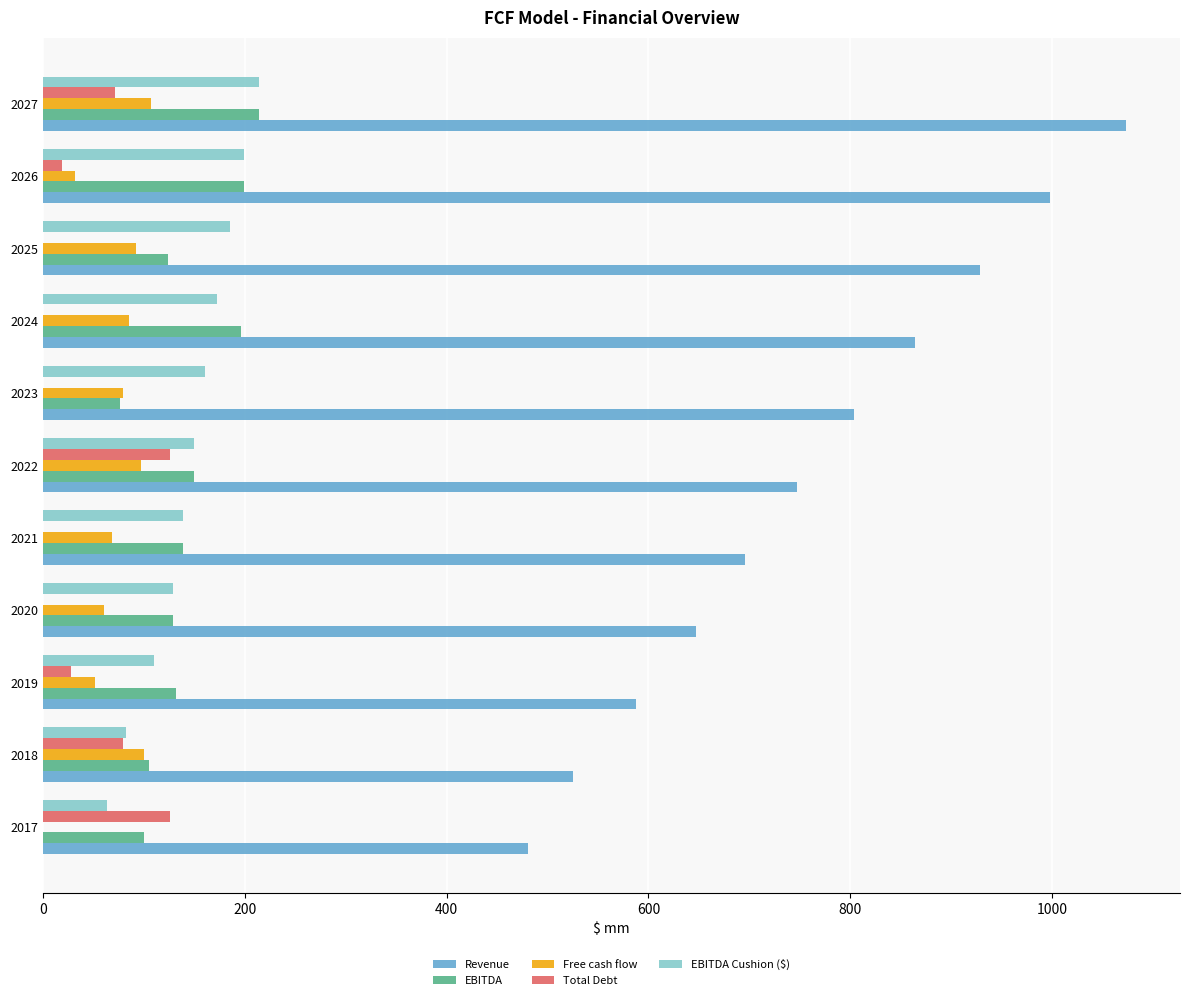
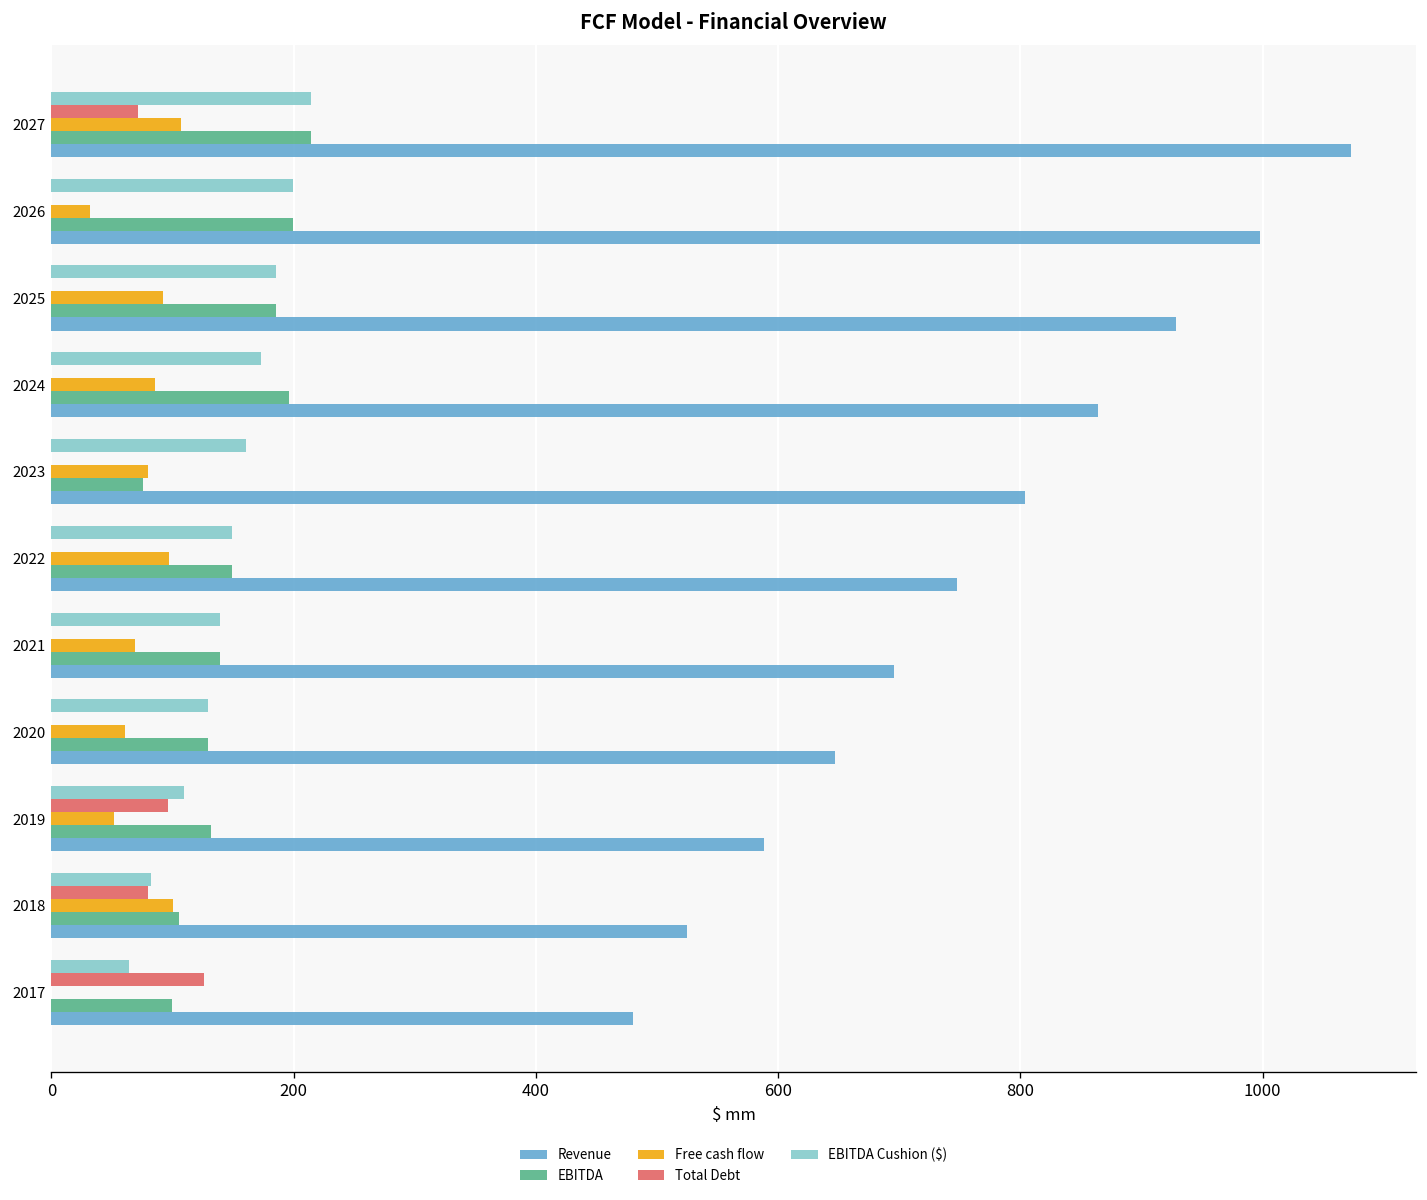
Total Debt, 2026: 19 -> 0
EBITDA, 2025: 124 -> 186
Total Debt, 2022: 126 -> 0
Total Debt, 2019: 27 -> 96
